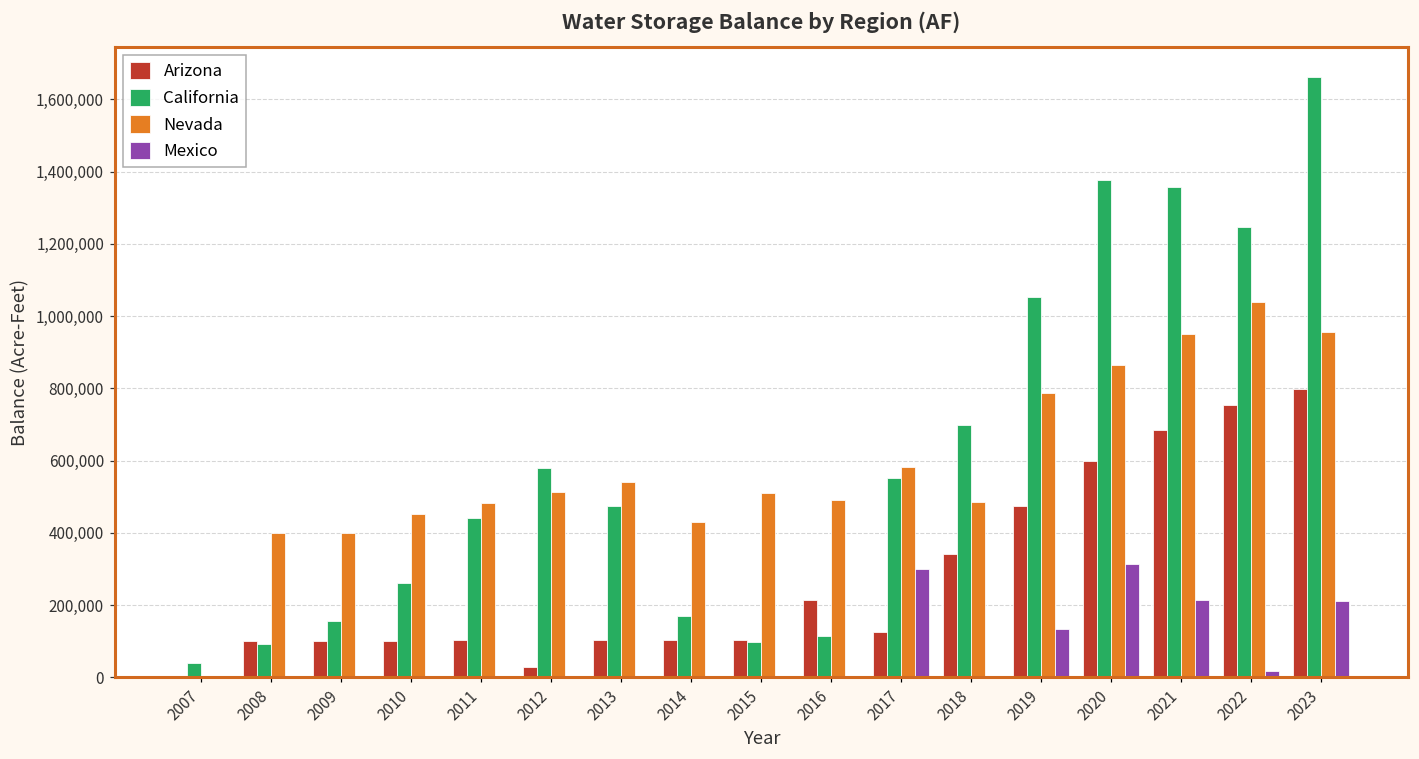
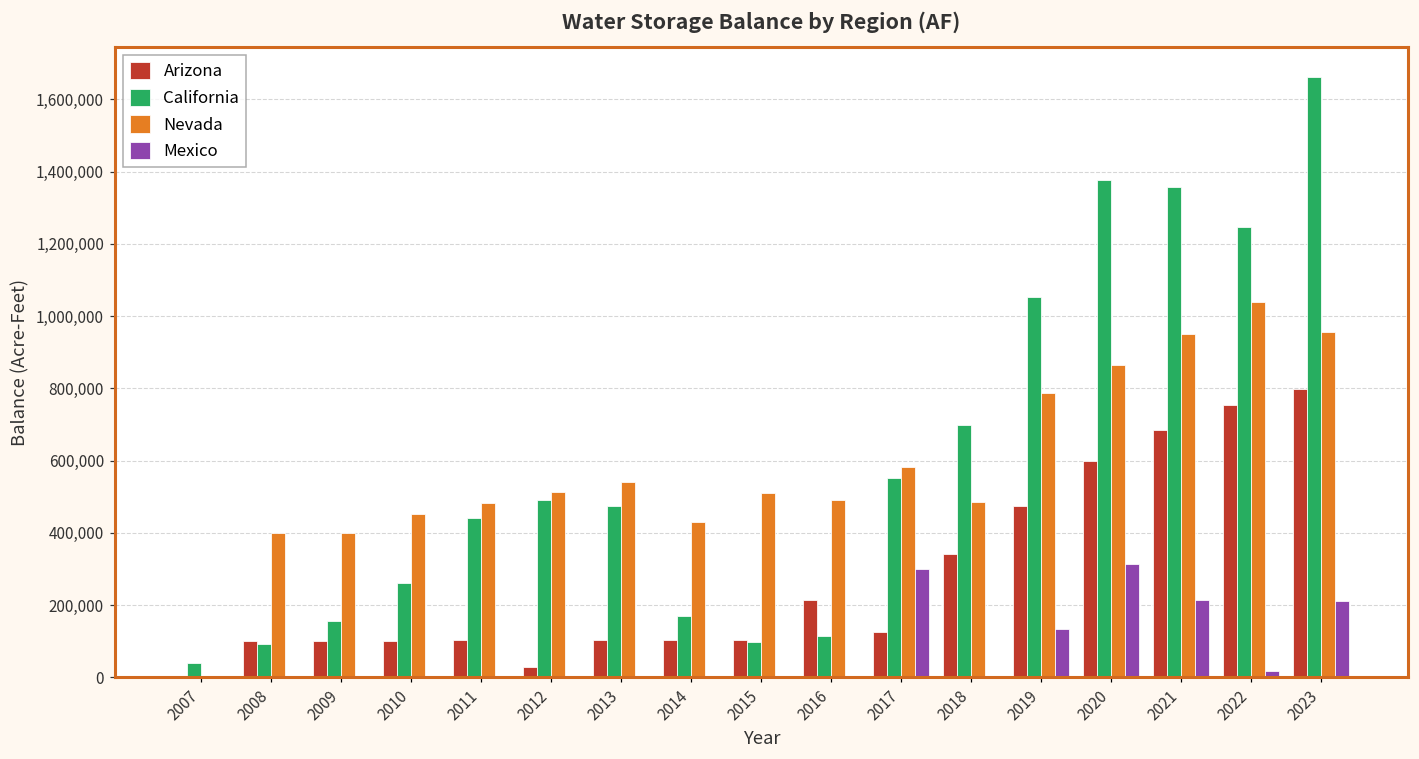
California, 2012: 580,000 -> 490,000
